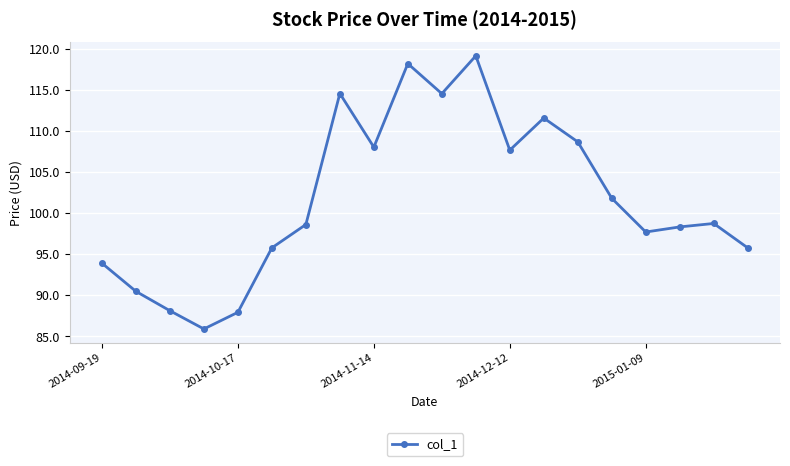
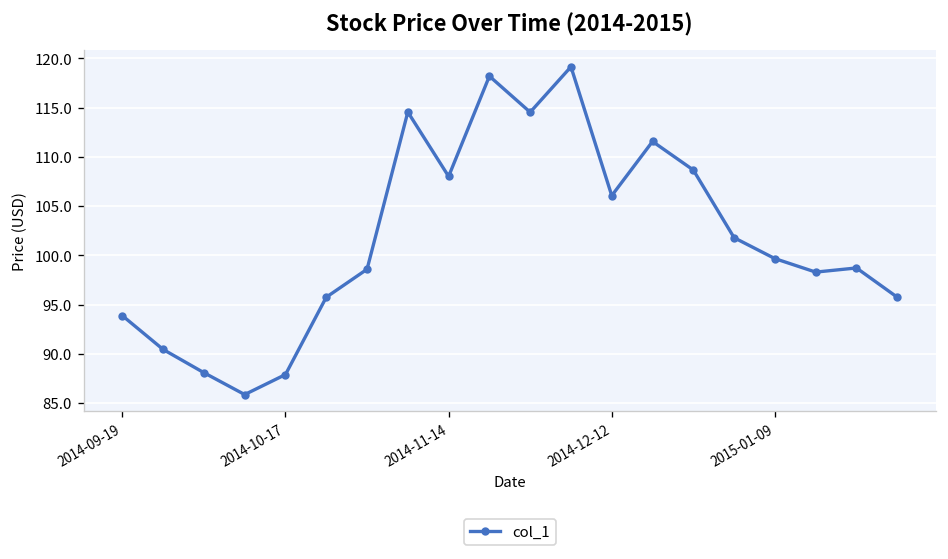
2014-12-12: 108 -> 106
2015-01-09: 98 -> 100
